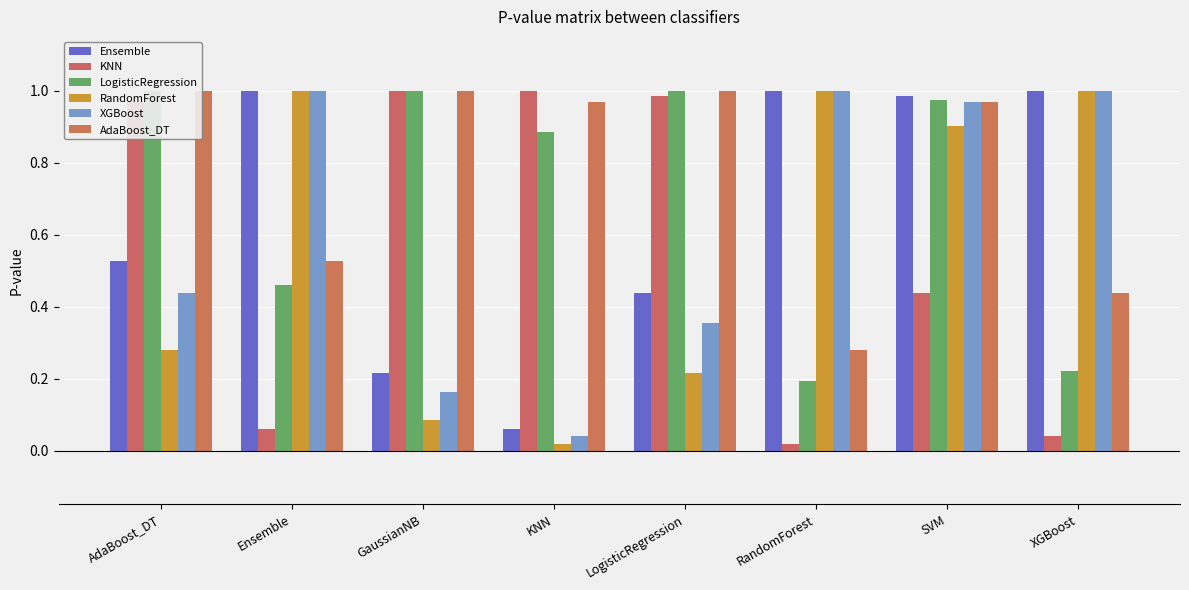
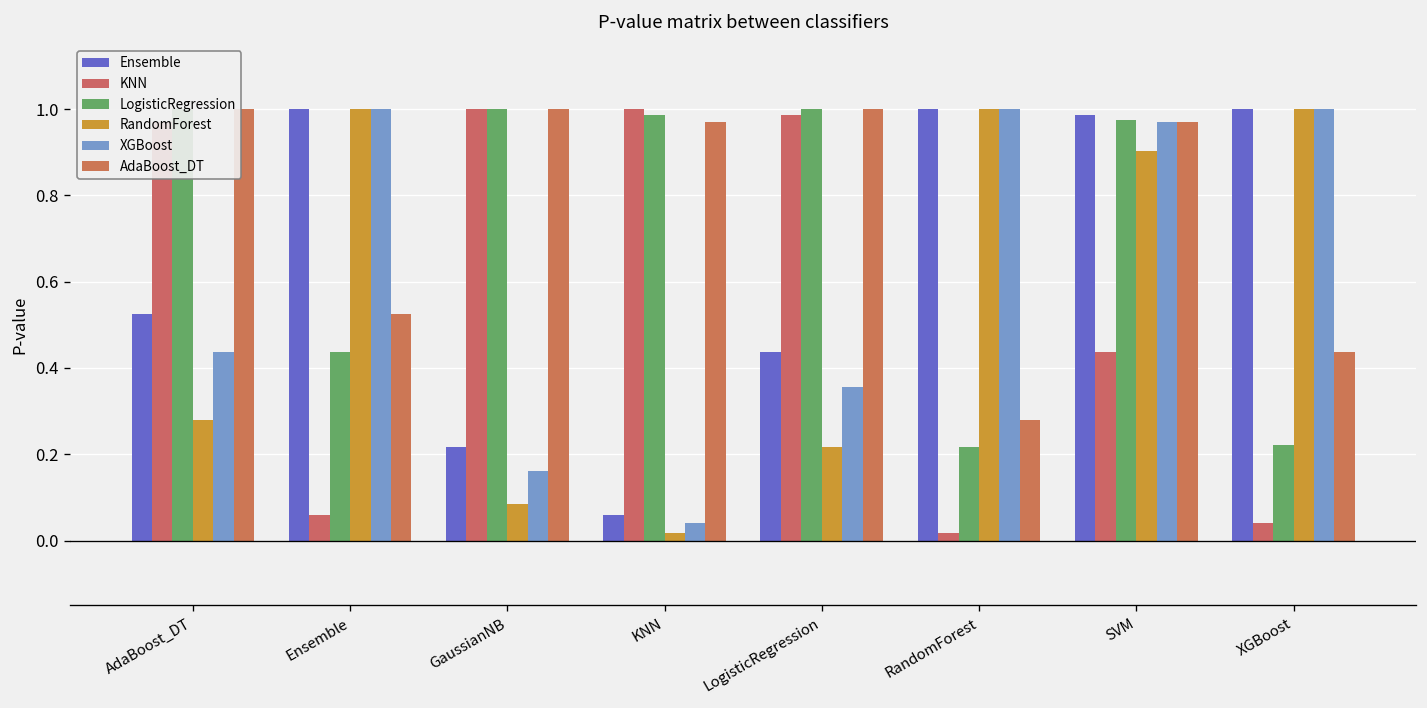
LogisticRegression, Ensemble: 0.46 -> 0.44
LogisticRegression, KNN: 0.89 -> 0.99
LogisticRegression, RandomForest: 0.19 -> 0.22
